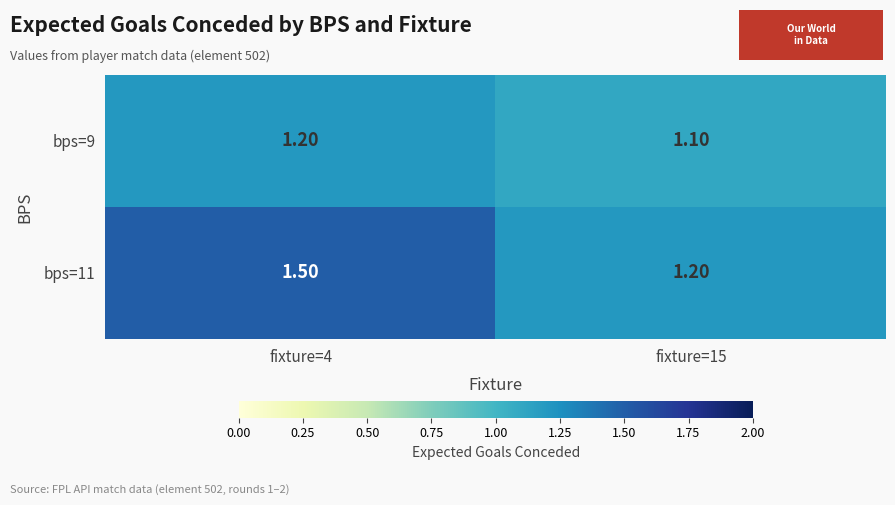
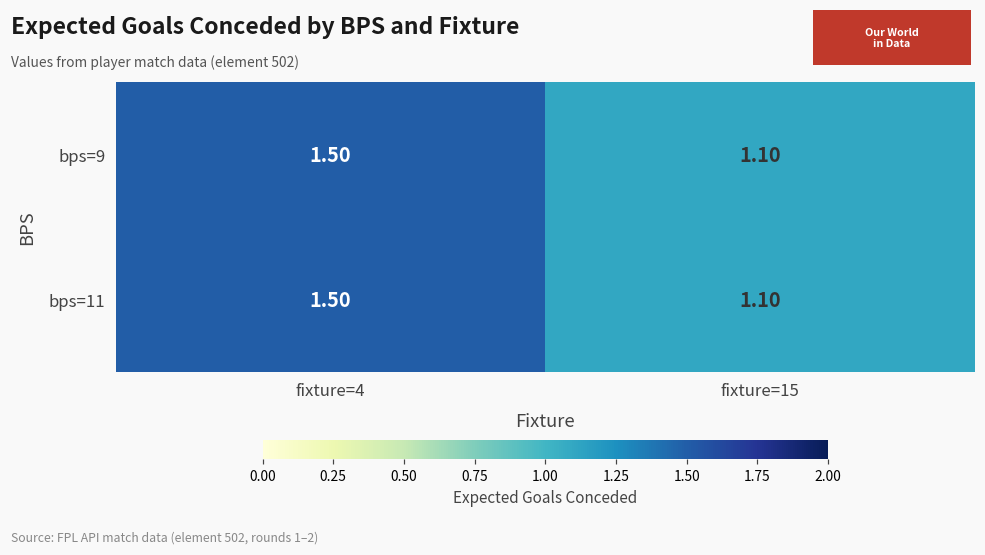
bps=9, fixture=4: 1.20 -> 1.50
bps=11, fixture=15: 1.20 -> 1.10
